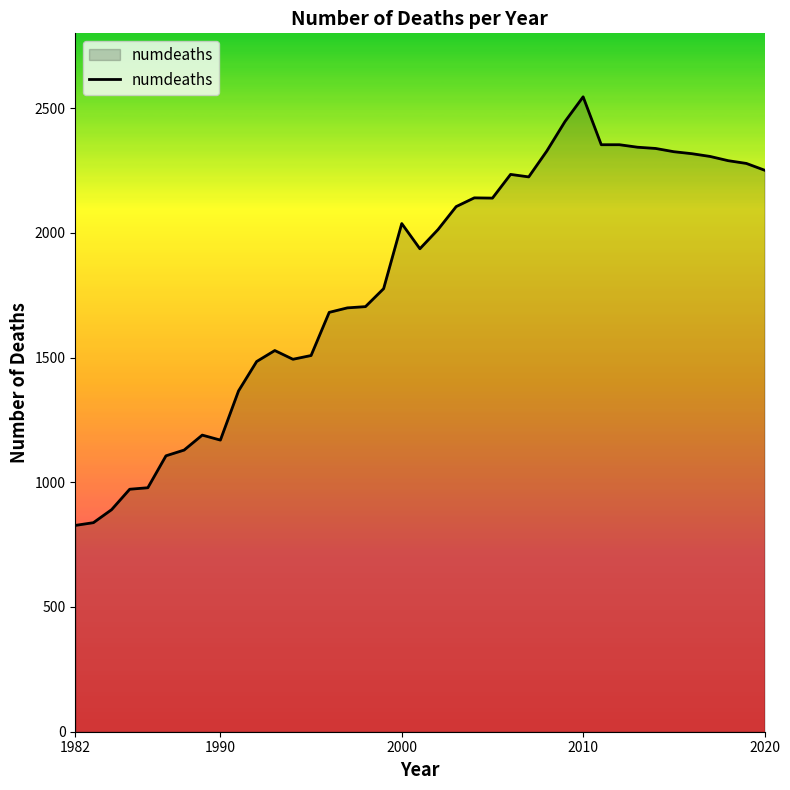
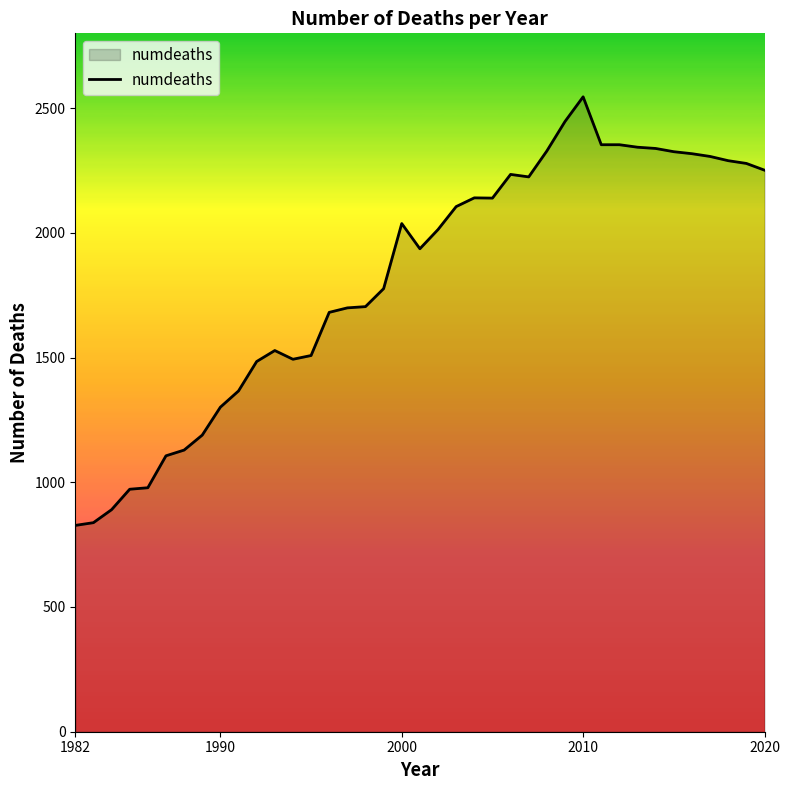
1990: 1170 -> 1300
